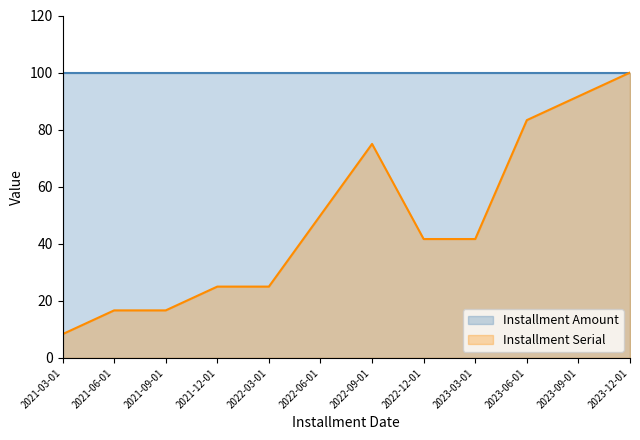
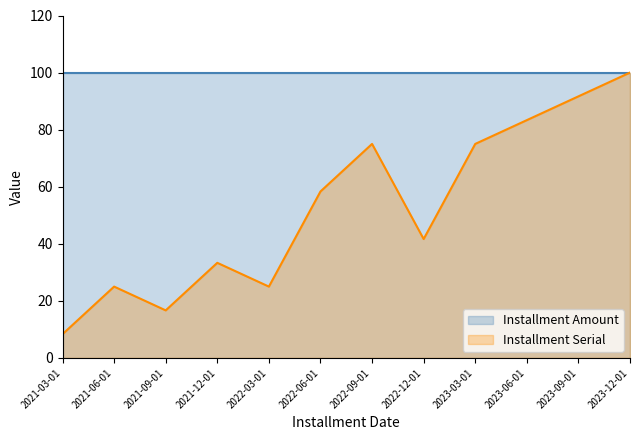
Installment Serial, 2021-06-01: 17 -> 25
Installment Serial, 2021-12-01: 25 -> 33
Installment Serial, 2022-06-01: 50 -> 58
Installment Serial, 2023-03-01: 42 -> 75
